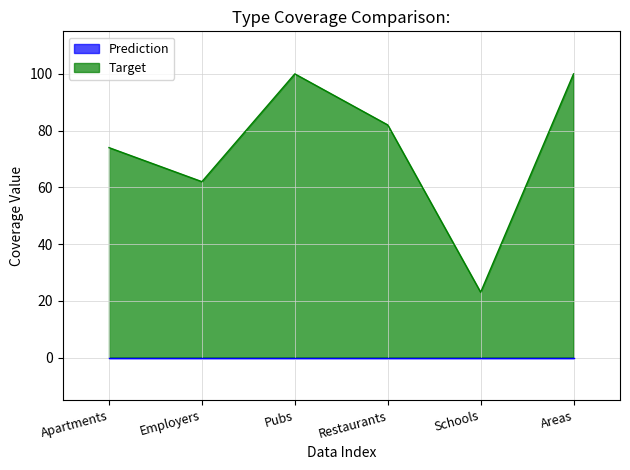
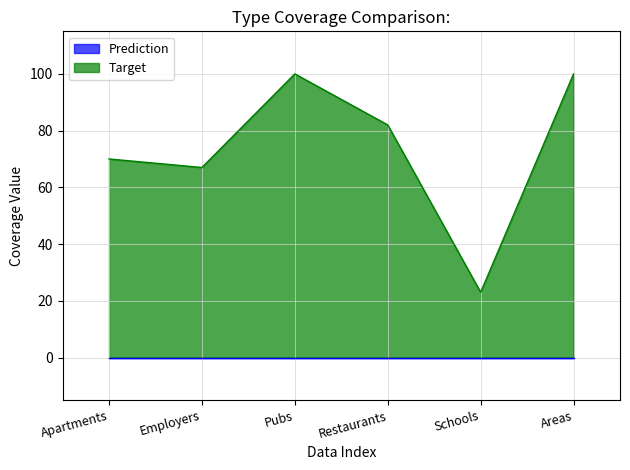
Target, Apartments: 74 -> 70
Target, Employers: 62 -> 67
